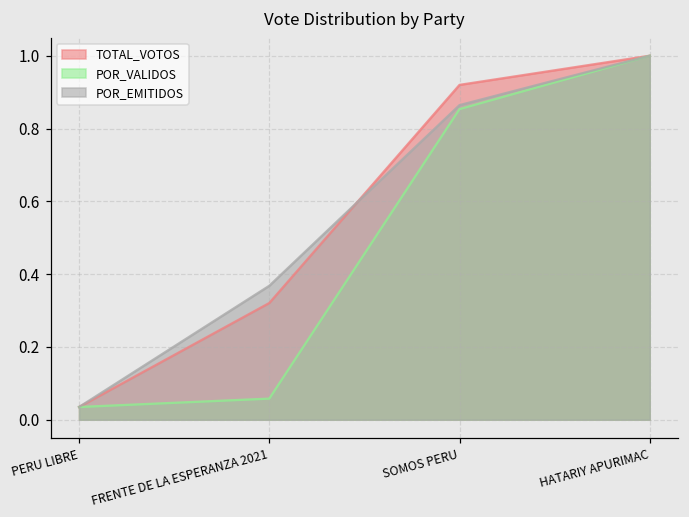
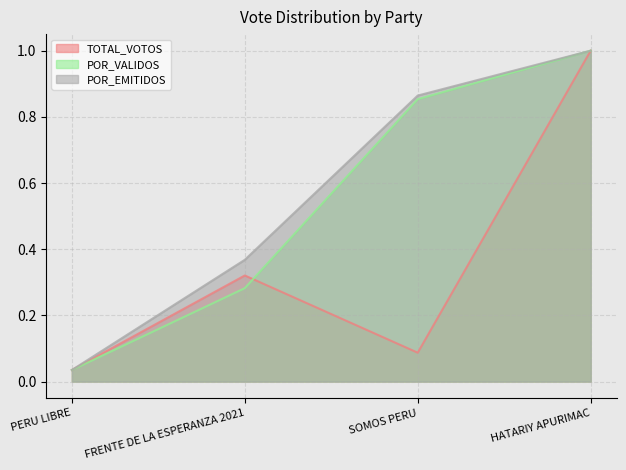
POR_VALIDOS, FRENTE DE LA ESPERANZA 2021: 0.06 -> 0.28
TOTAL_VOTOS, SOMOS PERU: 0.92 -> 0.09
